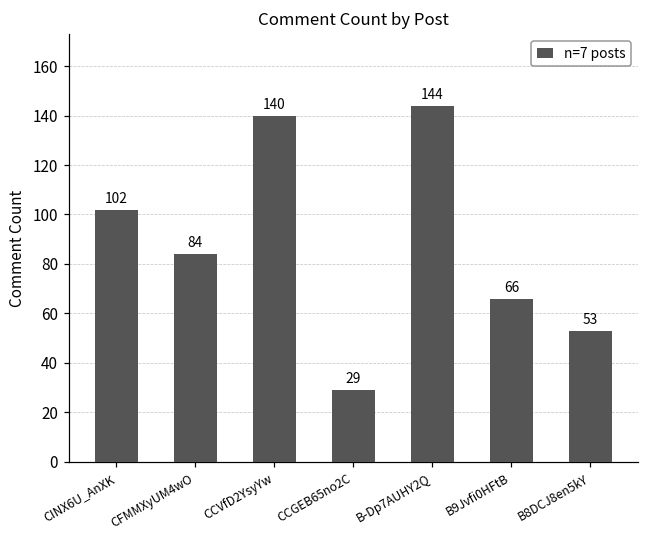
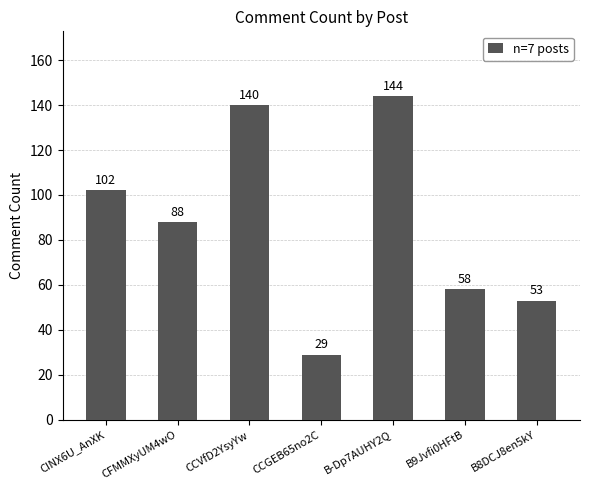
CFMMXyUM4wO: 84 -> 88
B9Jvfi0HFtB: 66 -> 58
